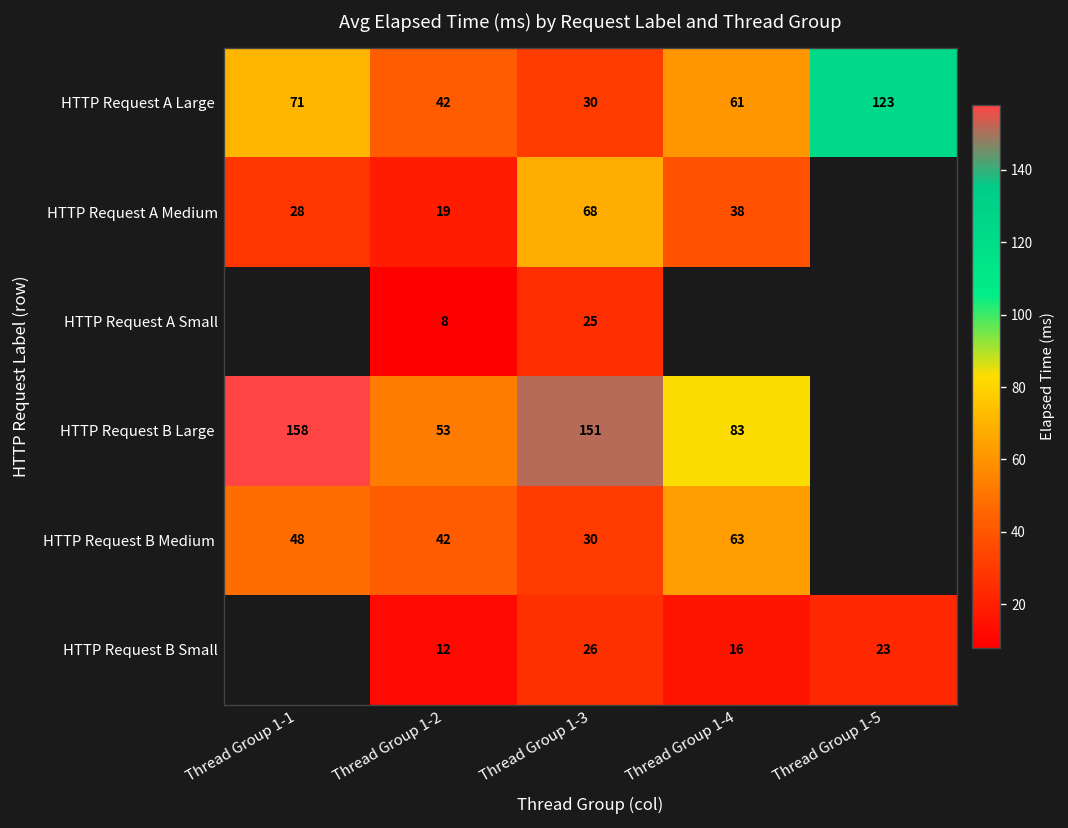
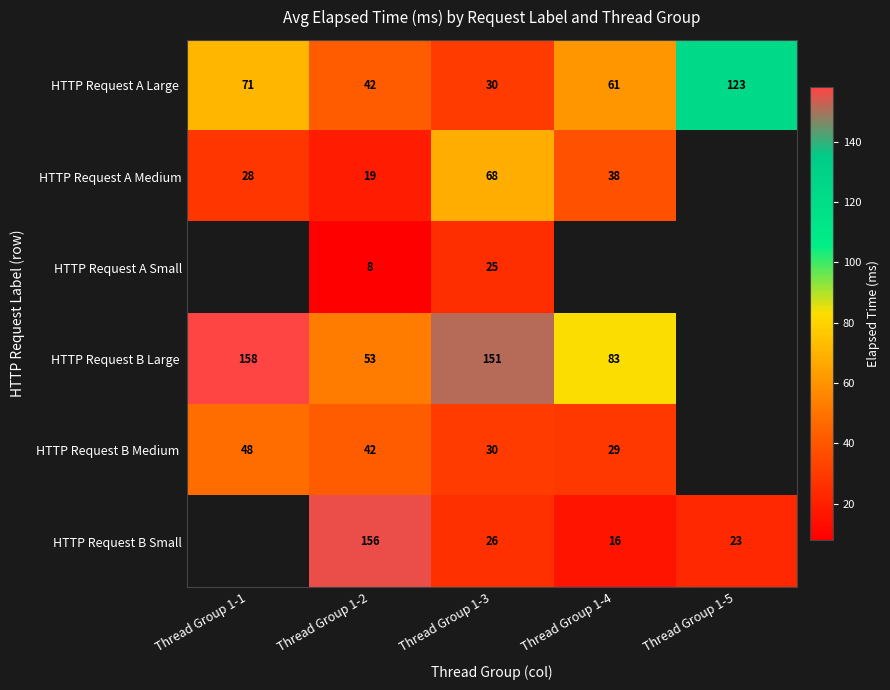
HTTP Request B Medium, Thread Group 1-4: 63 -> 29
HTTP Request B Small, Thread Group 1-2: 12 -> 156
